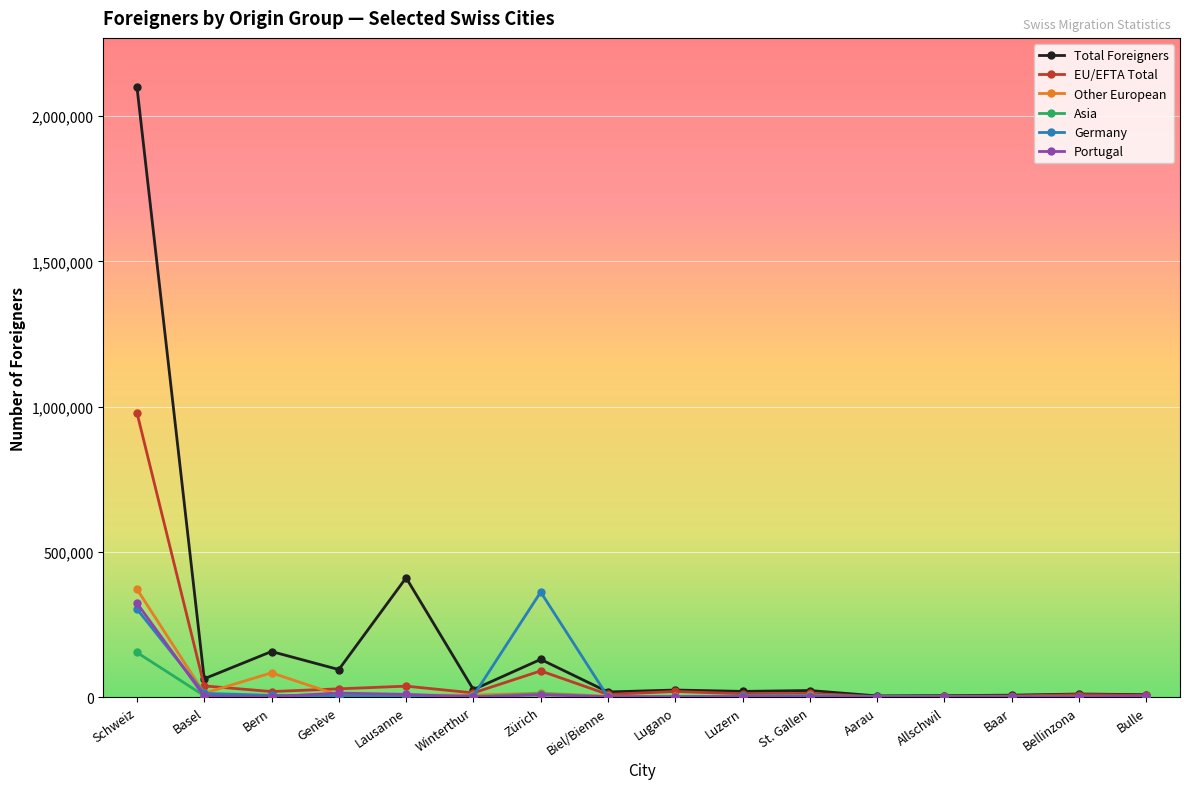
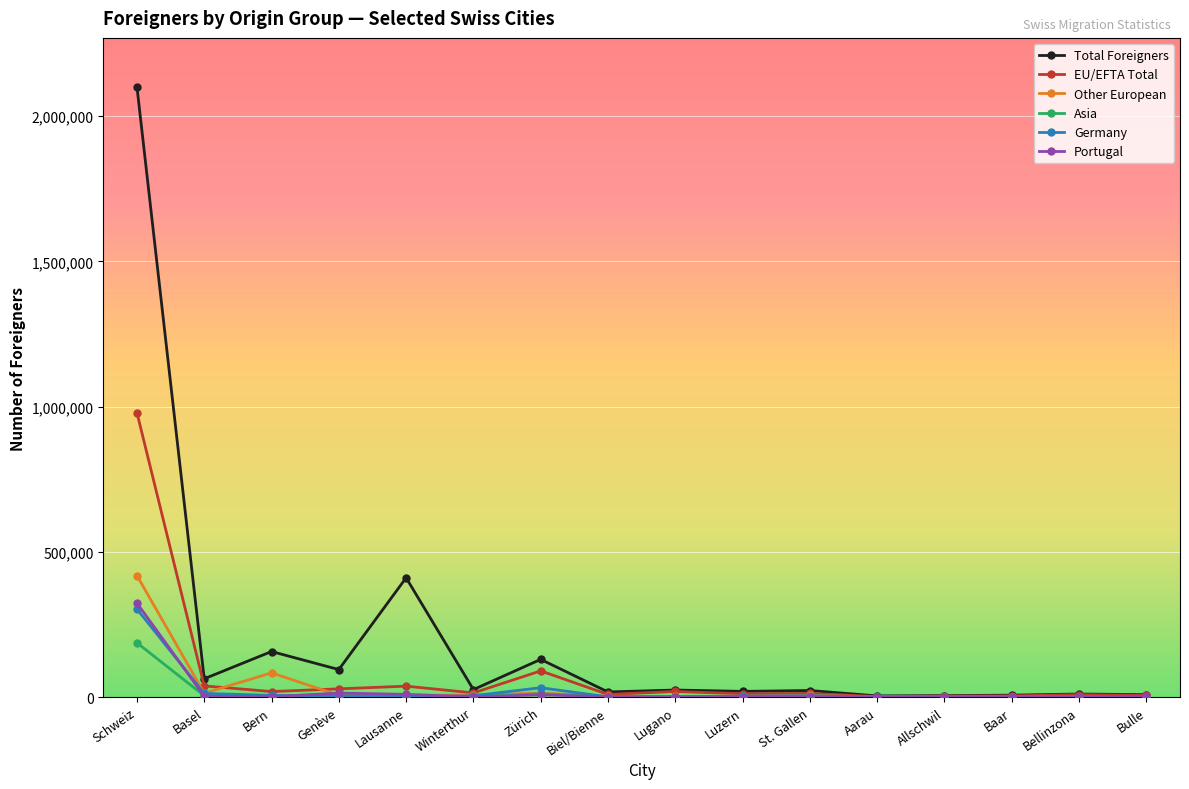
Other European, Schweiz: 370,000 -> 420,000
Asia, Schweiz: 150,000 -> 190,000
Germany, Zürich: 360,000 -> 30,000
